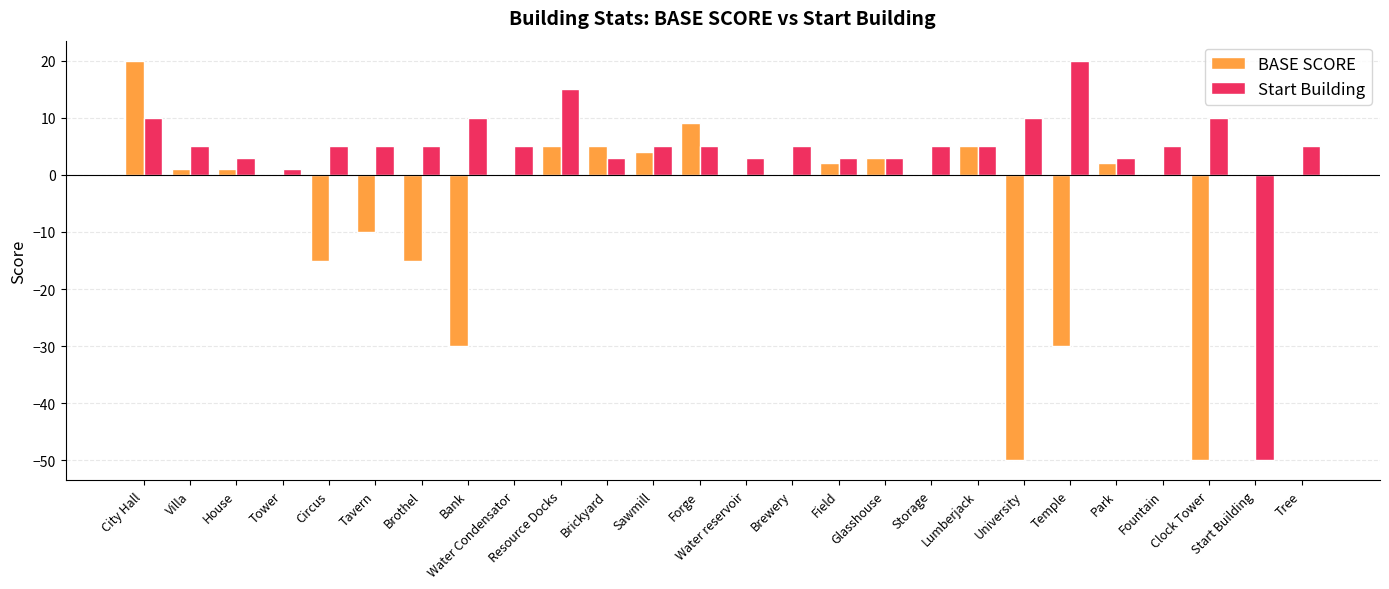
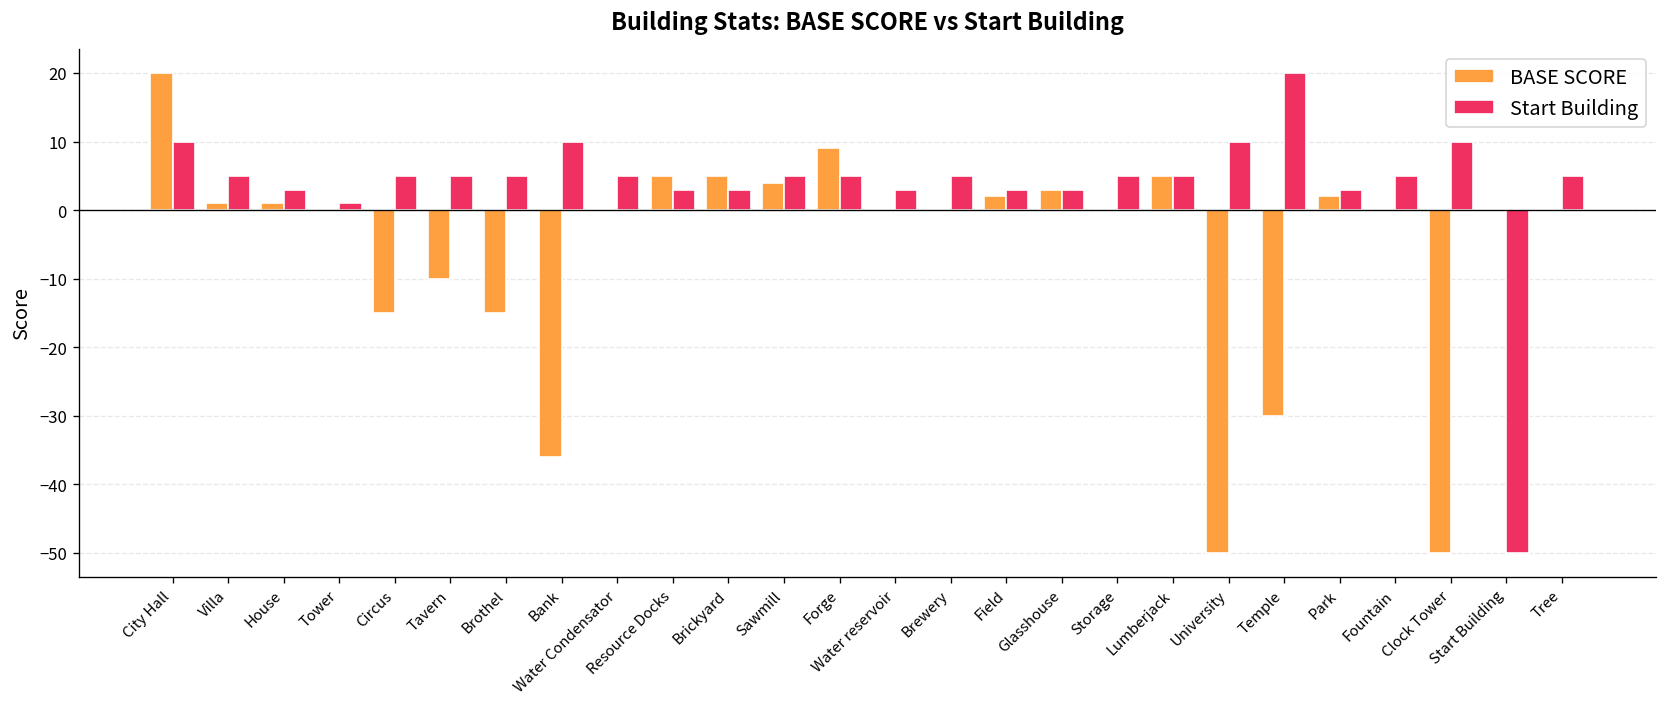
BASE SCORE, Bank: -30 -> -36
Start Building, Resource Docks: 15 -> 3
